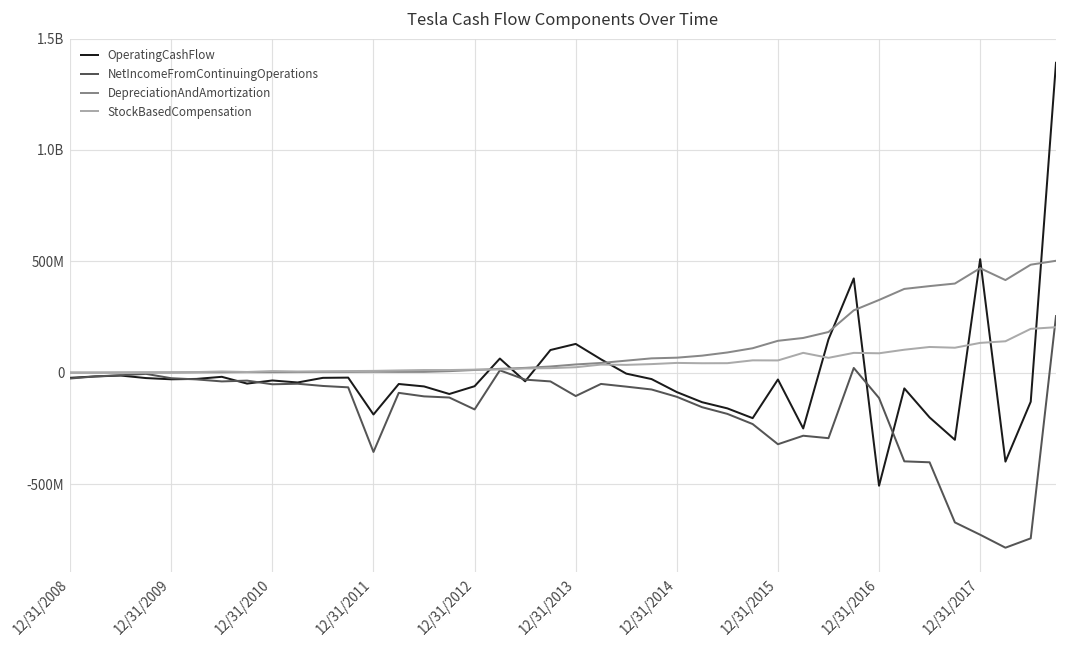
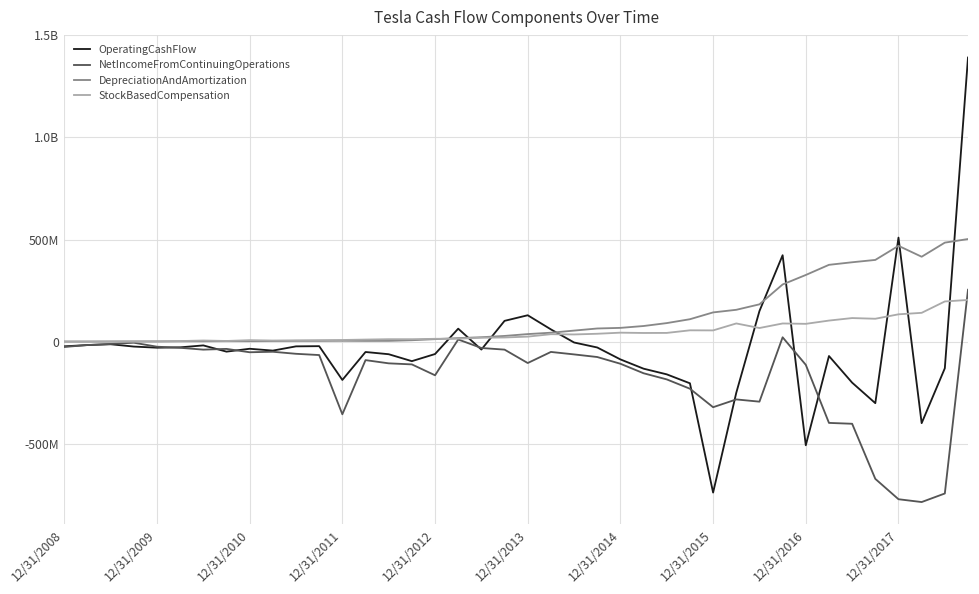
OperatingCashFlow, 12/31/2015: -30000000 -> -740000000
NetIncomeFromContinuingOperations, 12/31/2017: -730000000 -> -770000000
